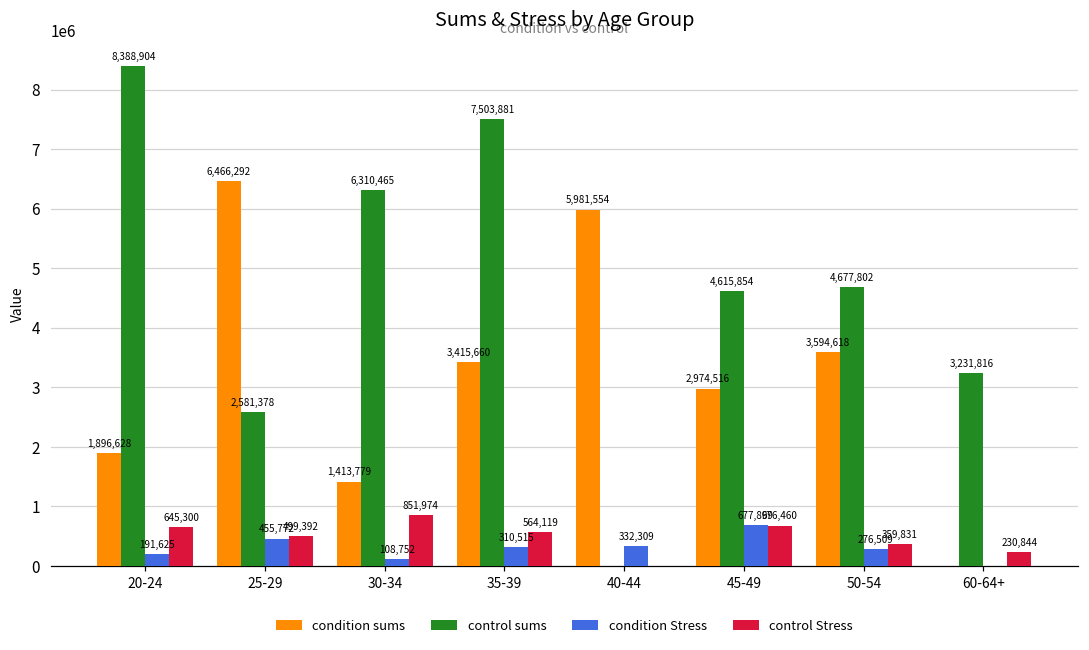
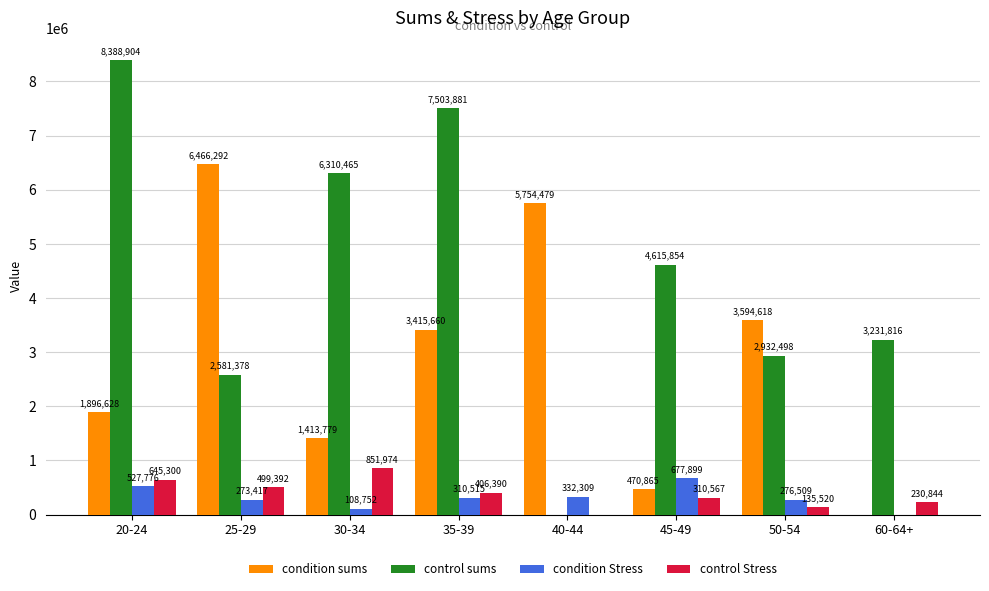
condition Stress, 20-24: 191,625 -> 527,776
condition Stress, 25-29: 455,772 -> 273,417
control Stress, 35-39: 564,119 -> 406,390
condition sums, 40-44: 5,981,554 -> 5,754,479
condition sums, 45-49: 2,974,516 -> 470,865
control Stress, 45-49: 676,460 -> 310,567
control sums, 50-54: 4,677,802 -> 2,932,498
control Stress, 50-54: 359,831 -> 135,520
